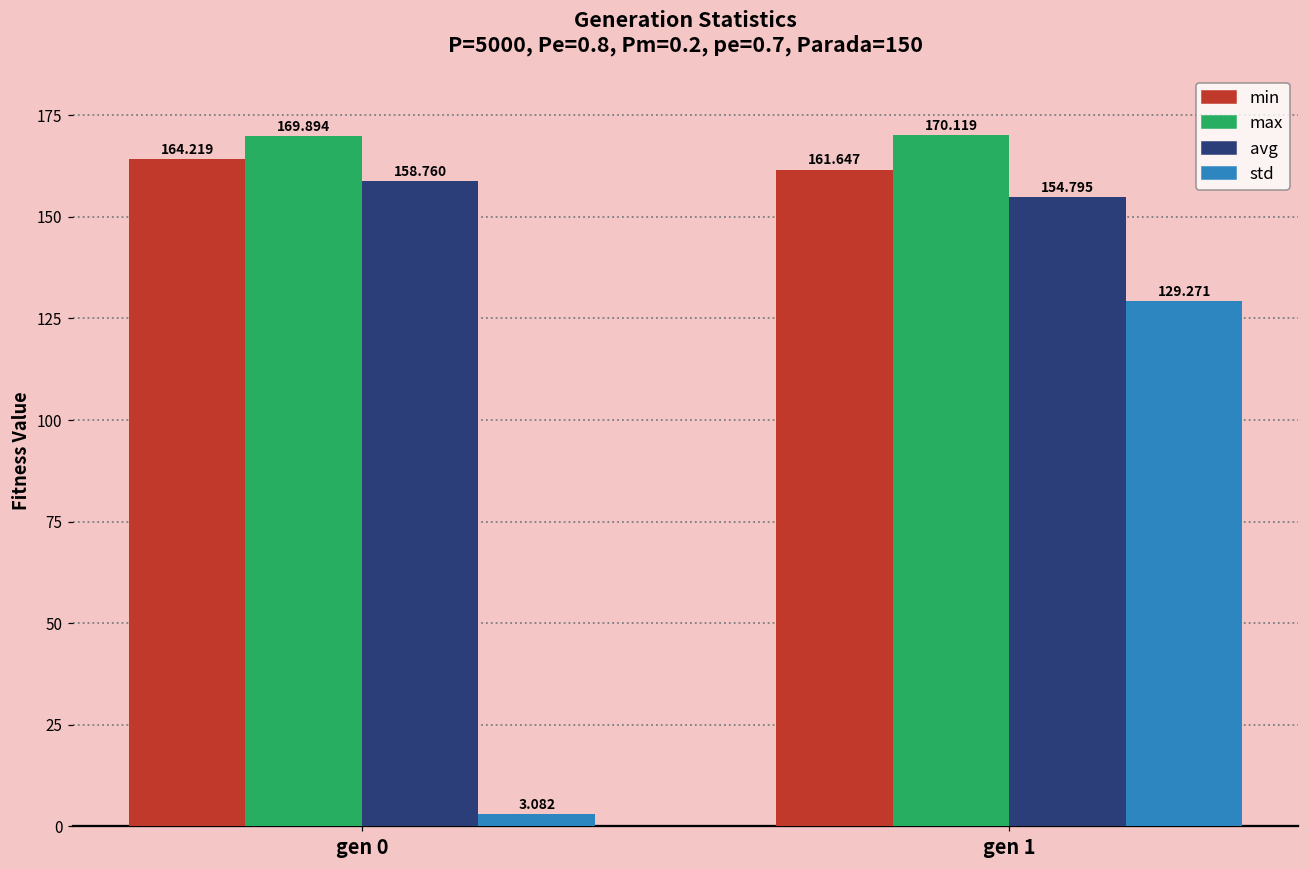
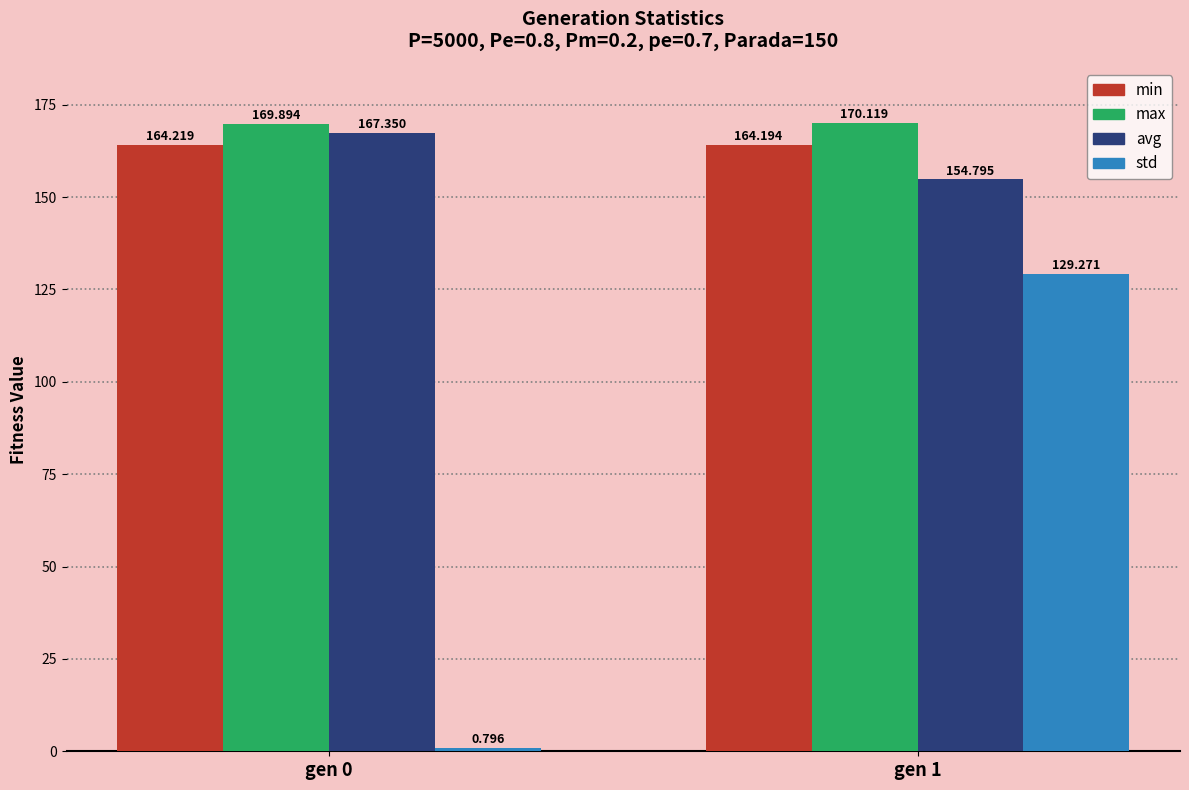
avg, gen 0: 158.760 -> 167.350
std, gen 0: 3.082 -> 0.796
min, gen 1: 161.647 -> 164.194
